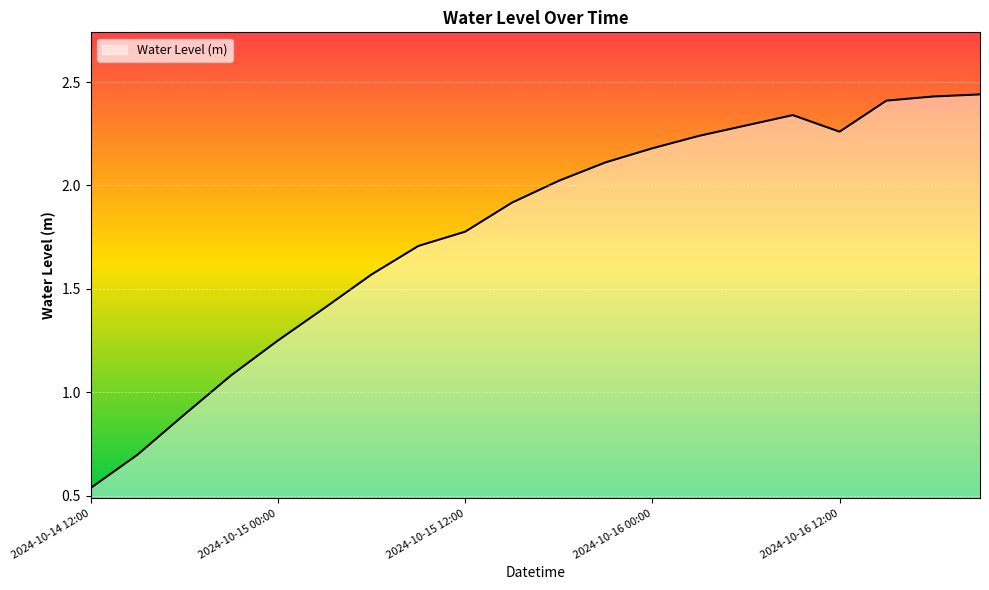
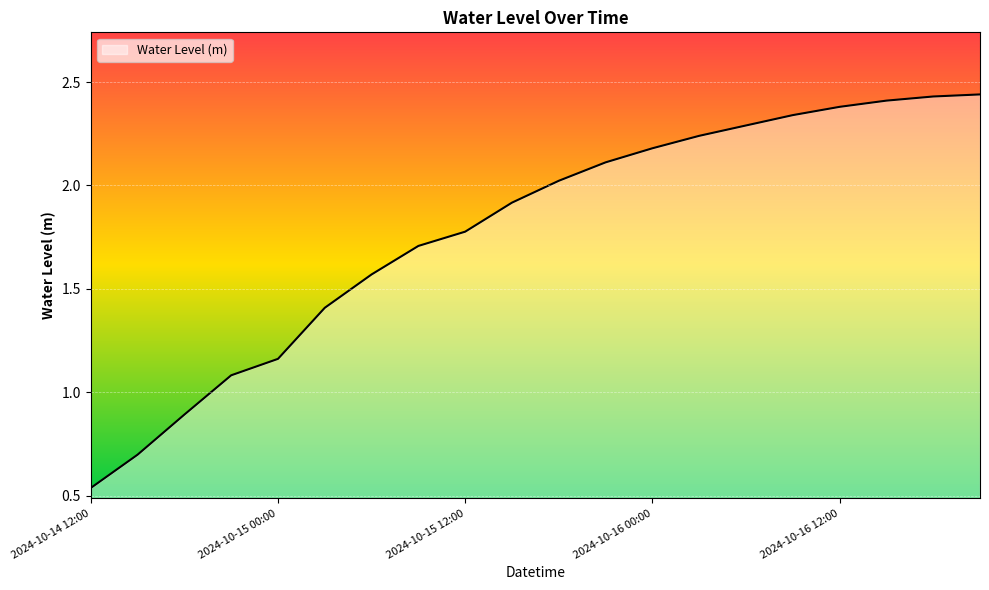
2024-10-15 00:00: 1.25 -> 1.16
2024-10-16 12:00: 2.26 -> 2.38
